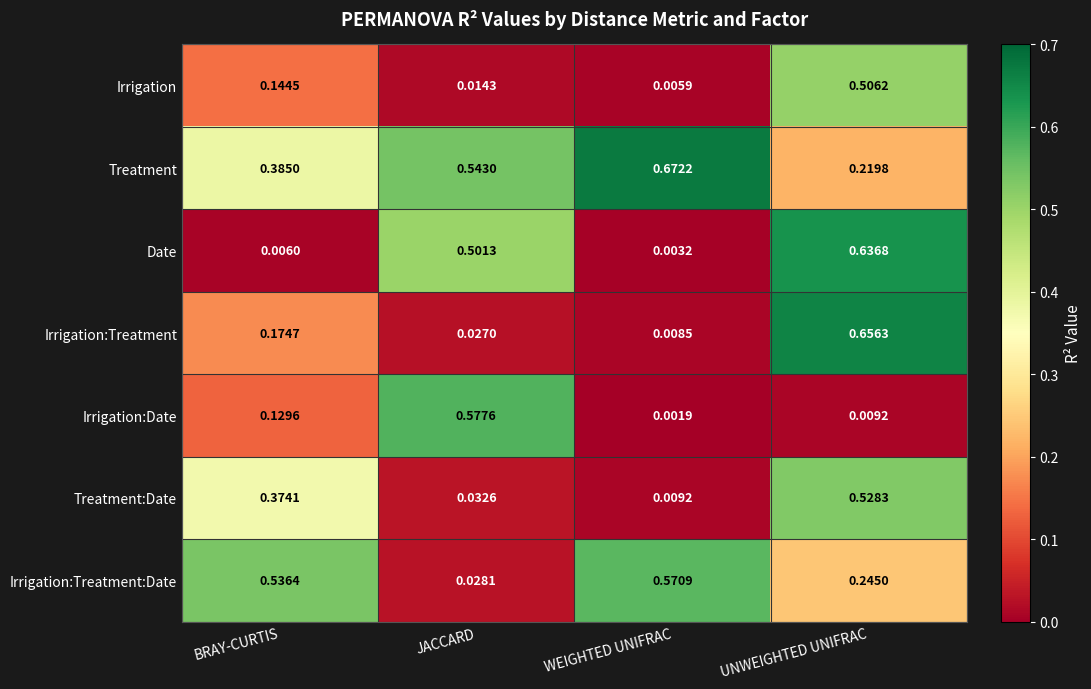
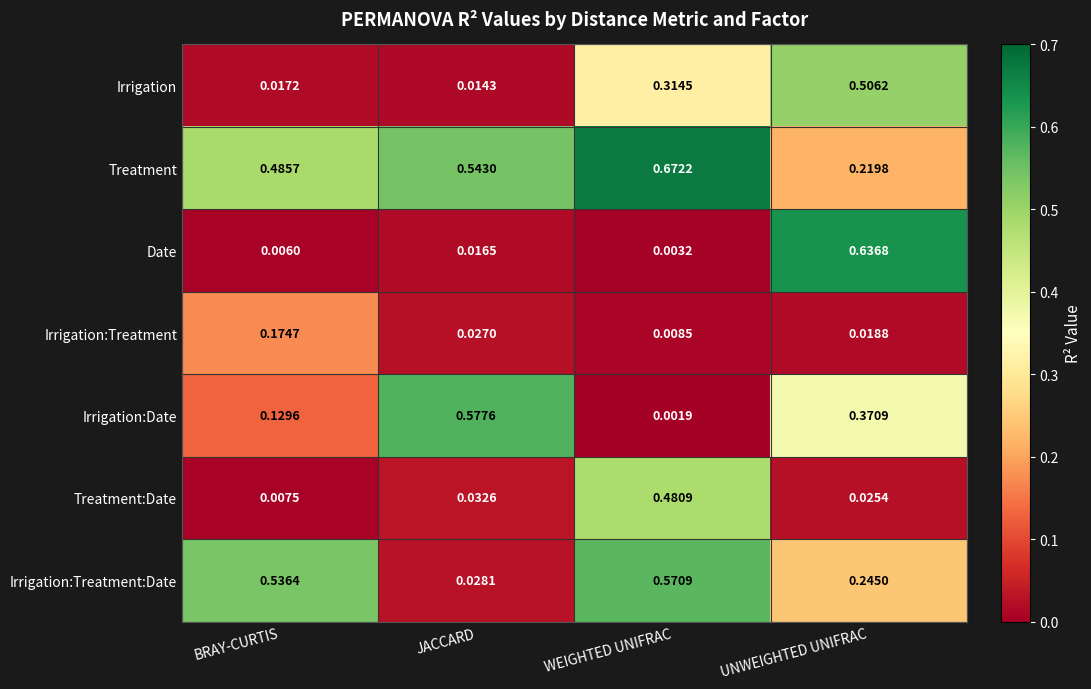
Irrigation, BRAY-CURTIS: 0.1445 -> 0.0172
Irrigation, WEIGHTED UNIFRAC: 0.0059 -> 0.3145
Treatment, BRAY-CURTIS: 0.3850 -> 0.4857
Date, JACCARD: 0.5013 -> 0.0165
Irrigation:Treatment, UNWEIGHTED UNIFRAC: 0.6563 -> 0.0188
Irrigation:Date, UNWEIGHTED UNIFRAC: 0.0092 -> 0.3709
Treatment:Date, BRAY-CURTIS: 0.3741 -> 0.0075
Treatment:Date, WEIGHTED UNIFRAC: 0.0092 -> 0.4809
Treatment:Date, UNWEIGHTED UNIFRAC: 0.5283 -> 0.0254
